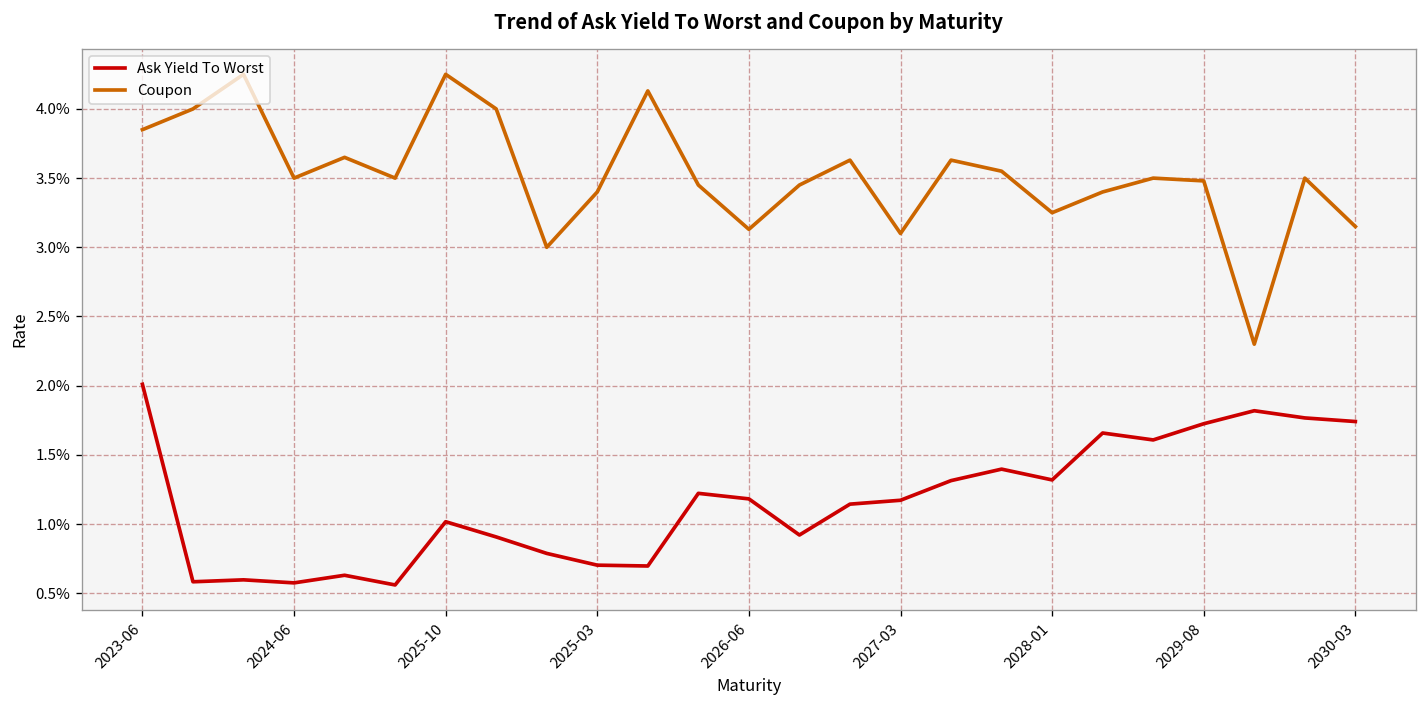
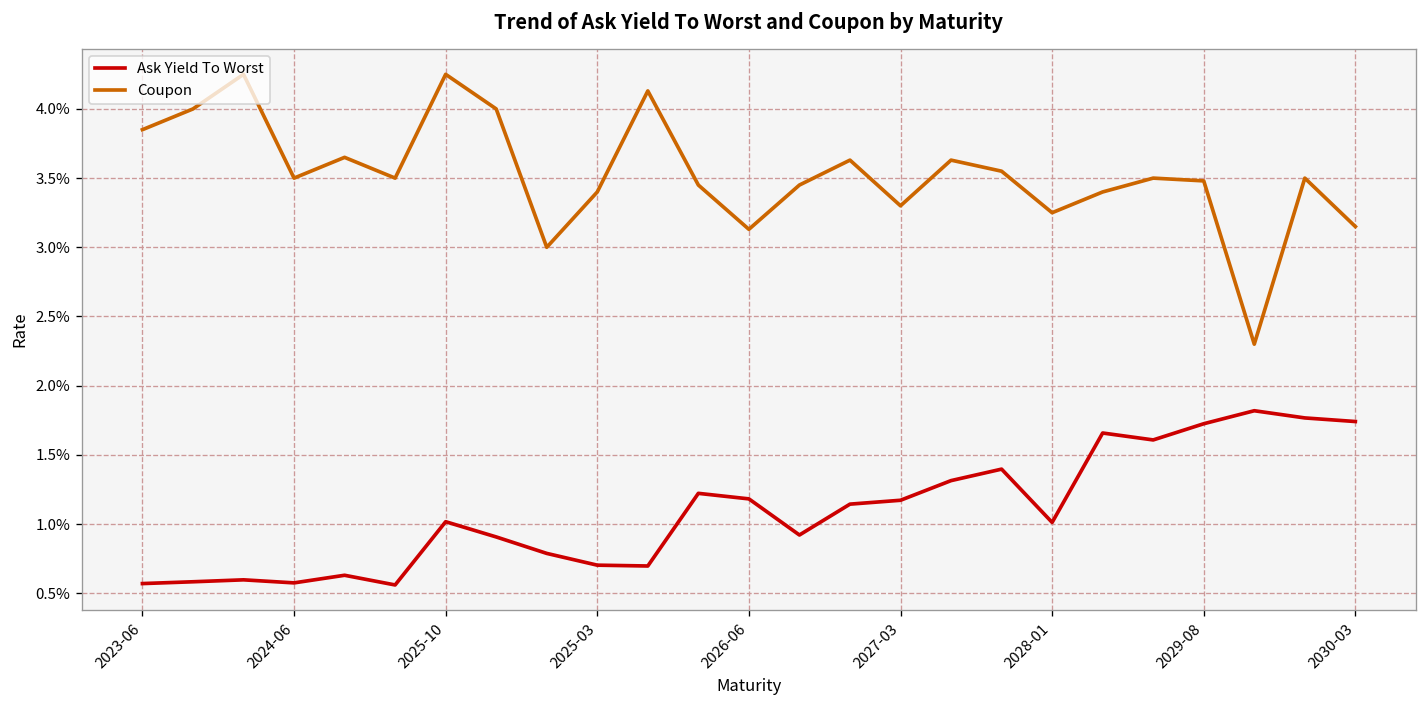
Ask Yield To Worst, 2023-06: 2.01% -> 0.57%
Coupon, 2027-03: 3.10% -> 3.30%
Ask Yield To Worst, 2028-01: 1.32% -> 1.01%
